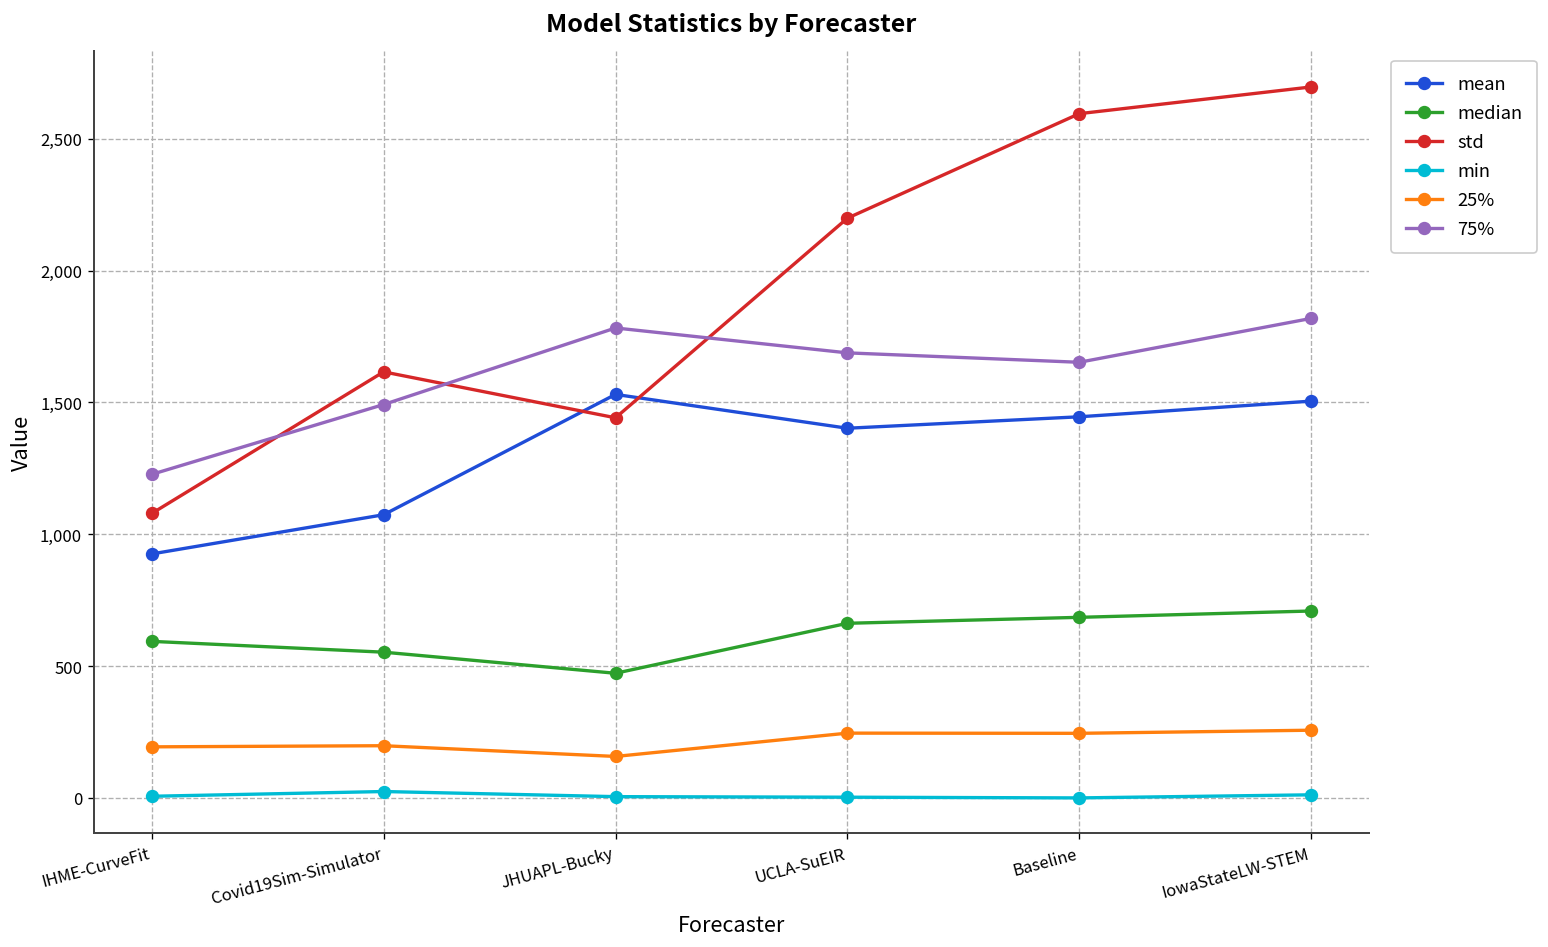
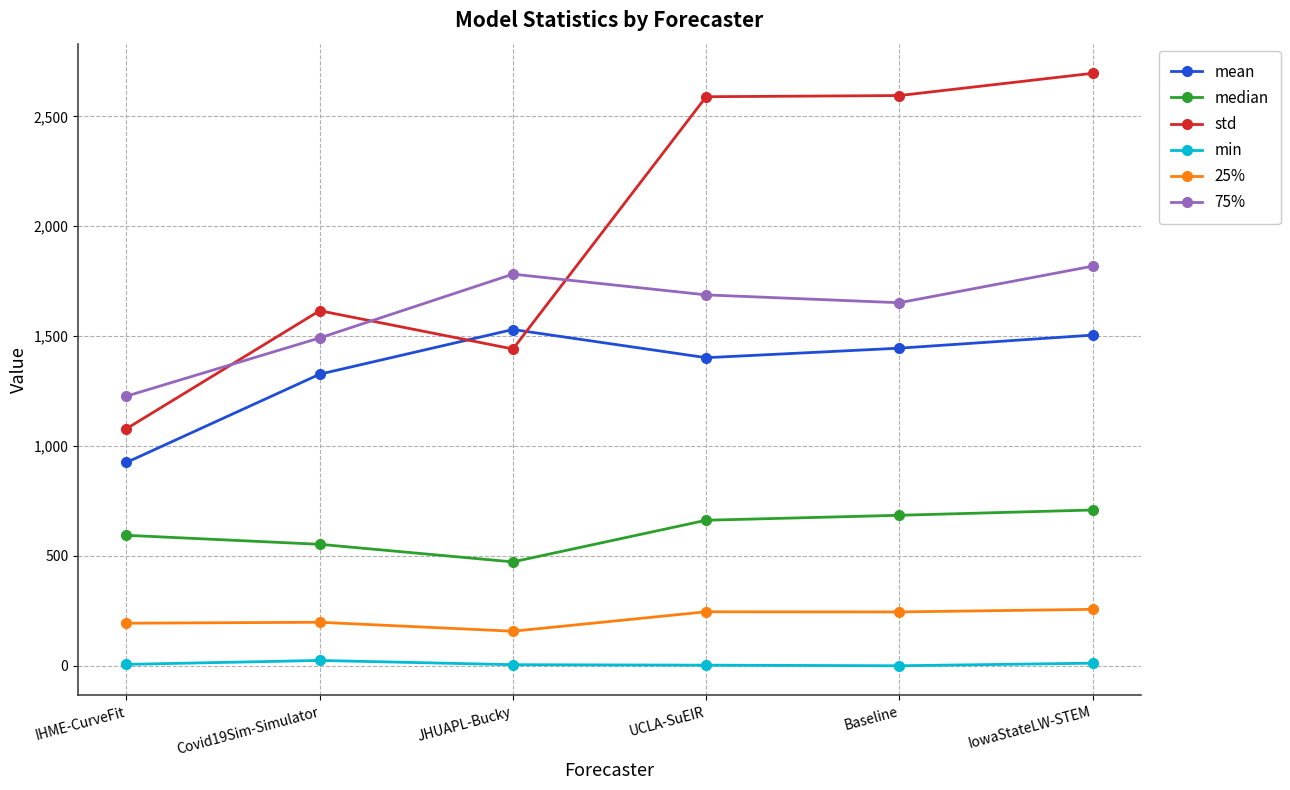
mean, Covid19Sim-Simulator: 1,070 -> 1,330
std, UCLA-SuEIR: 2,200 -> 2,590
